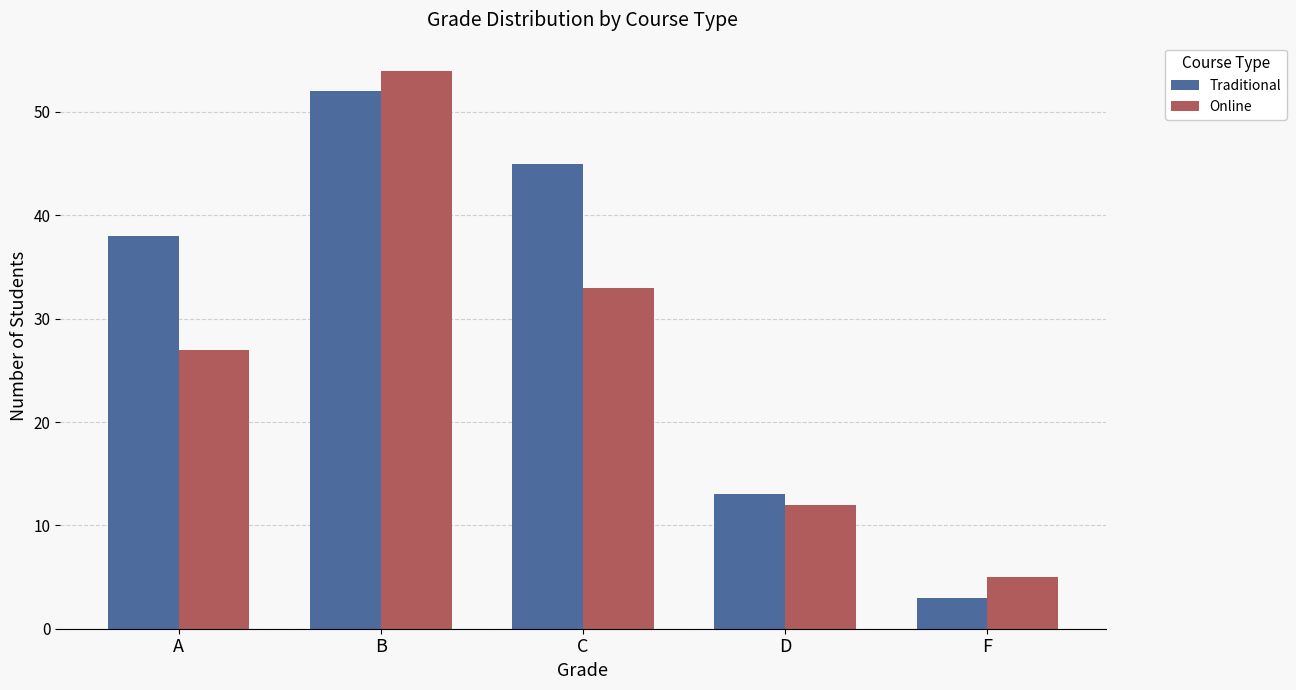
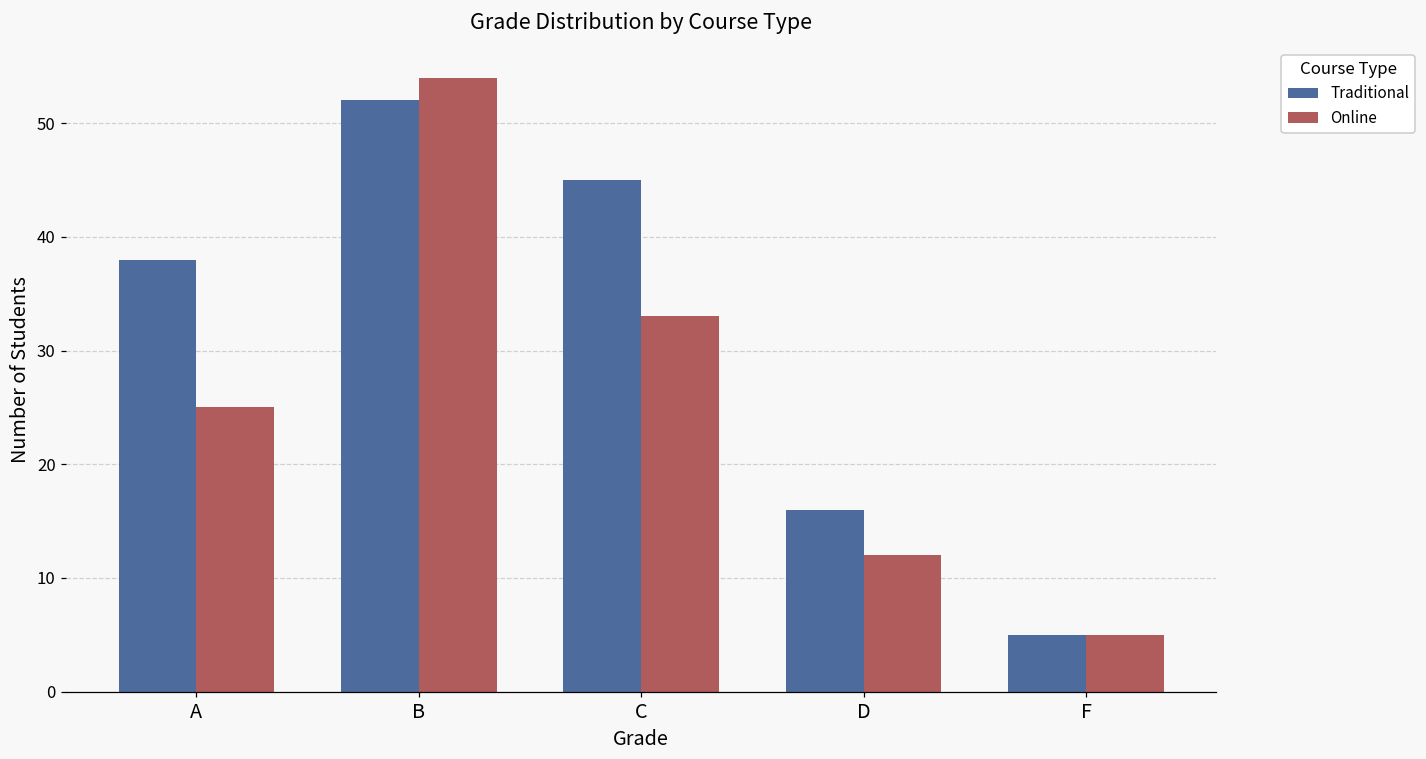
Online, A: 27 -> 25
Traditional, D: 13 -> 16
Traditional, F: 3 -> 5
